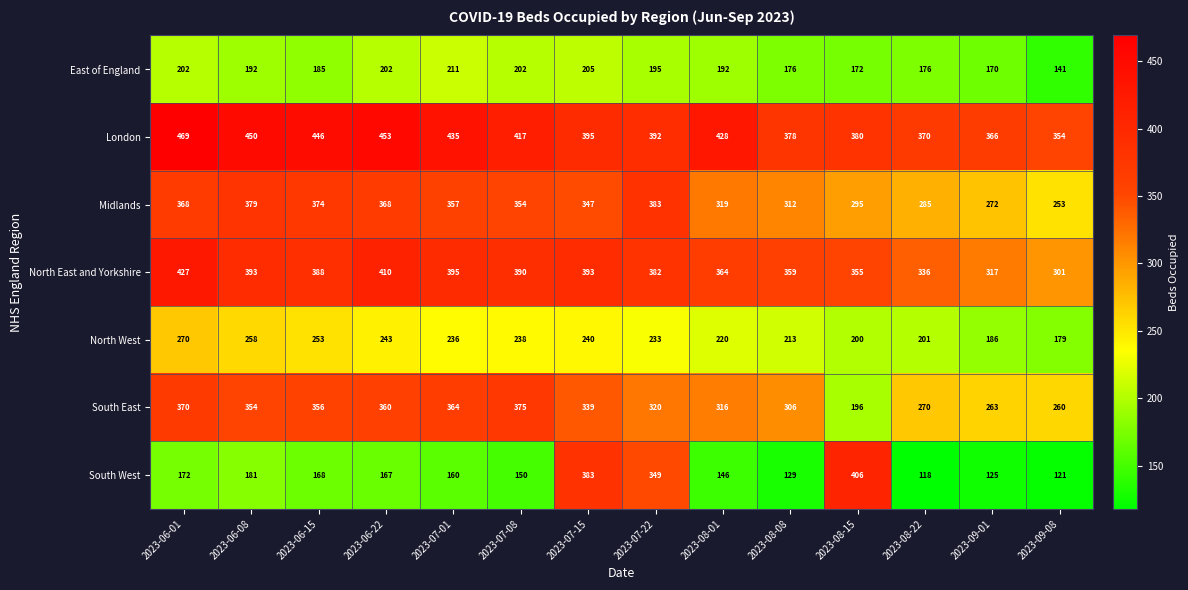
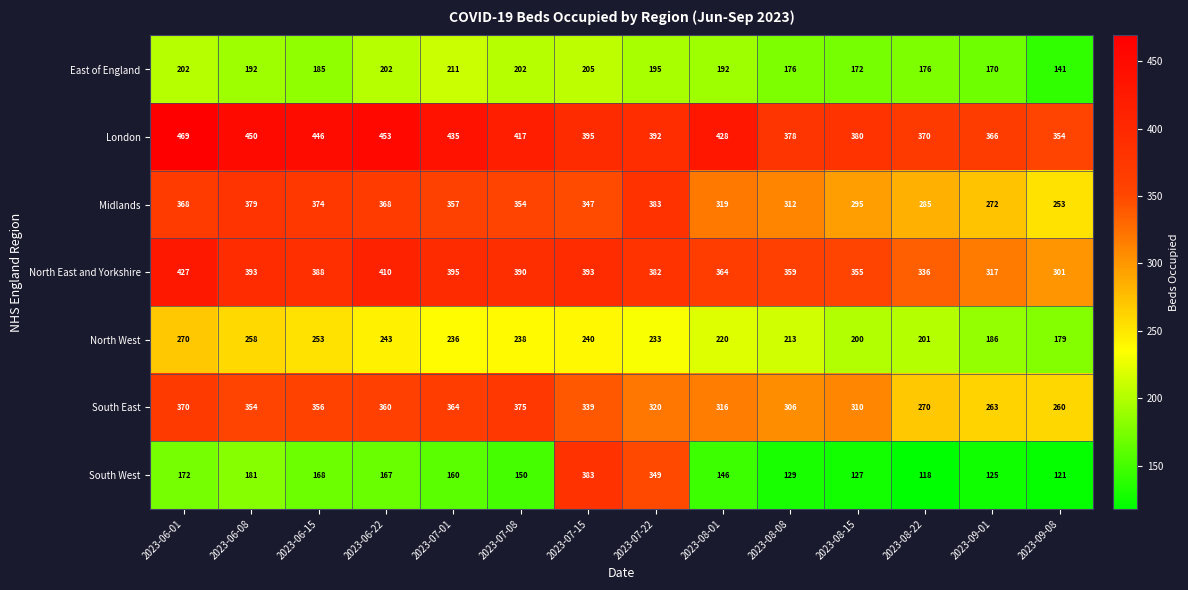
South East, 2023-08-15: 196 -> 310
South West, 2023-08-15: 406 -> 127
